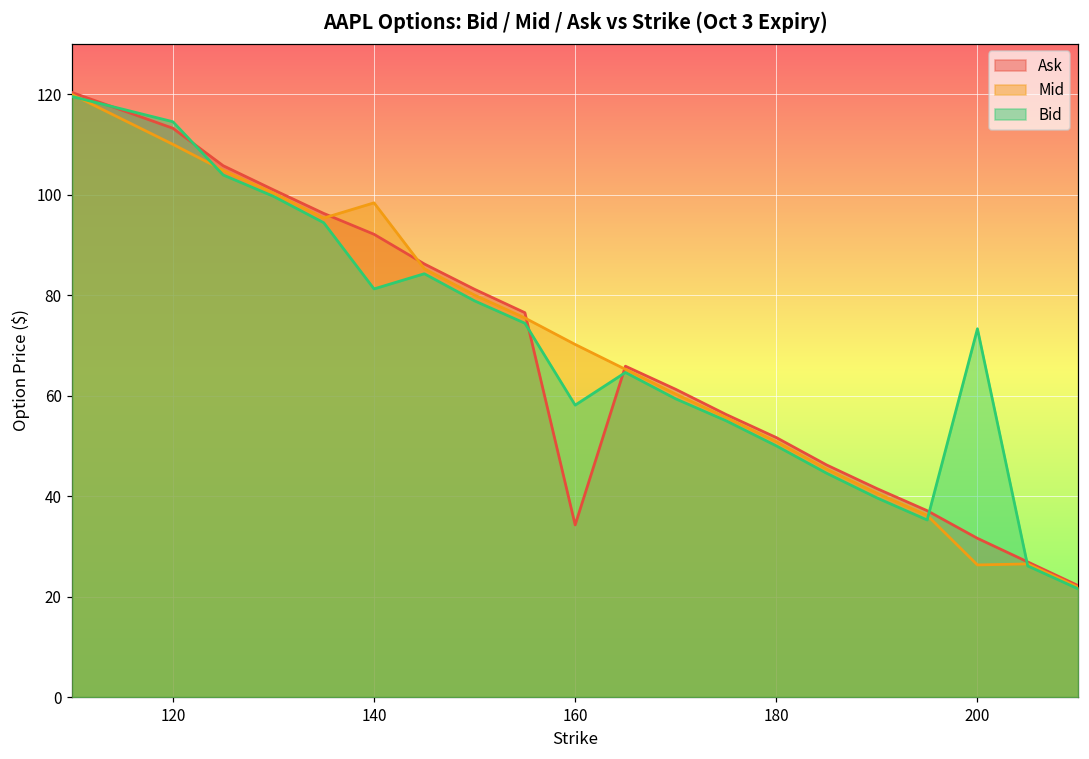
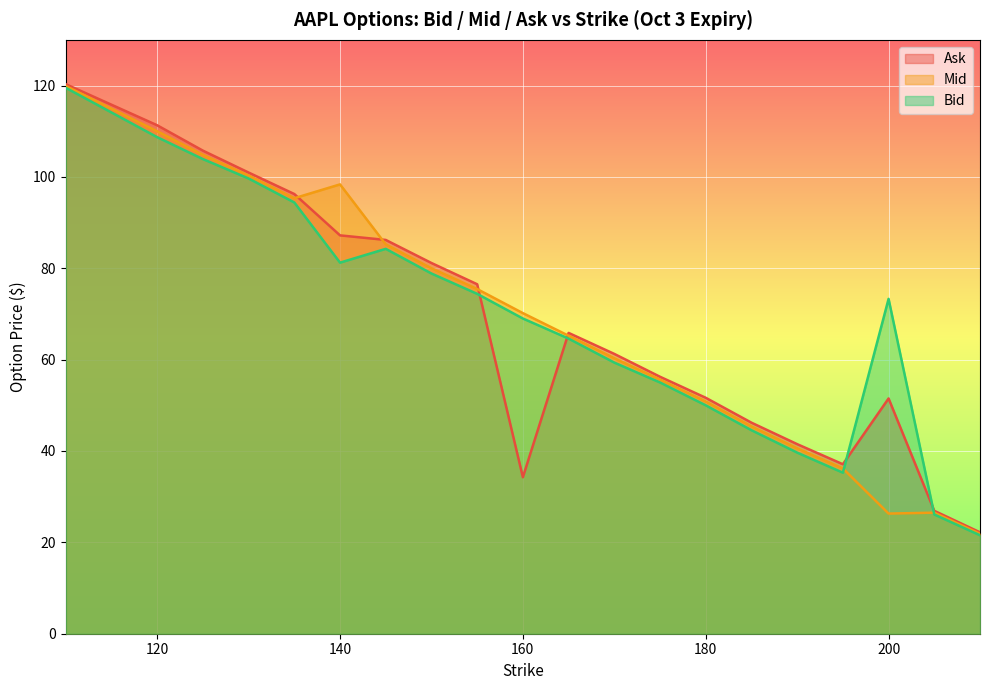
Ask, 120: 113 -> 111
Bid, 120: 115 -> 109
Ask, 140: 92 -> 87
Bid, 160: 58 -> 69
Ask, 200: 32 -> 52
